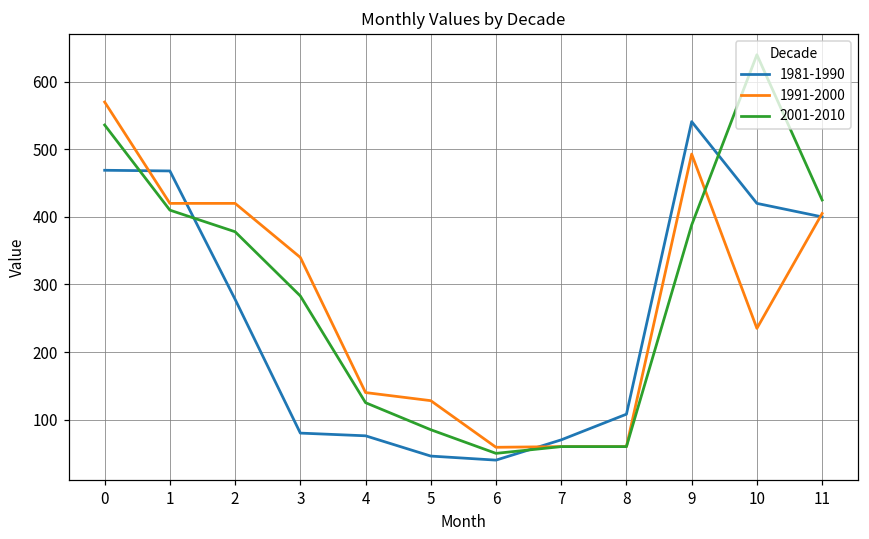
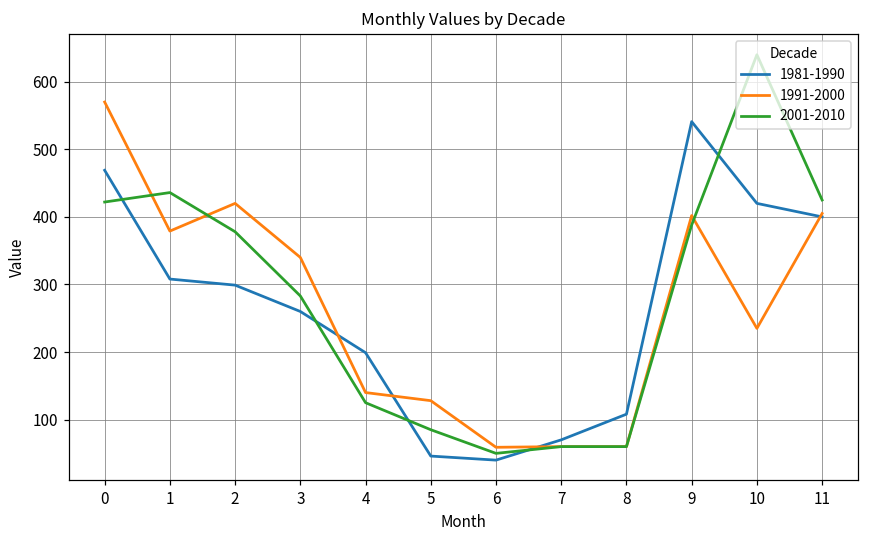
2001-2010, 0: 540 -> 420
1981-1990, 1: 470 -> 310
1991-2000, 1: 420 -> 380
2001-2010, 1: 410 -> 440
1981-1990, 2: 280 -> 300
1981-1990, 3: 80 -> 260
1981-1990, 4: 80 -> 200
1991-2000, 9: 490 -> 400
